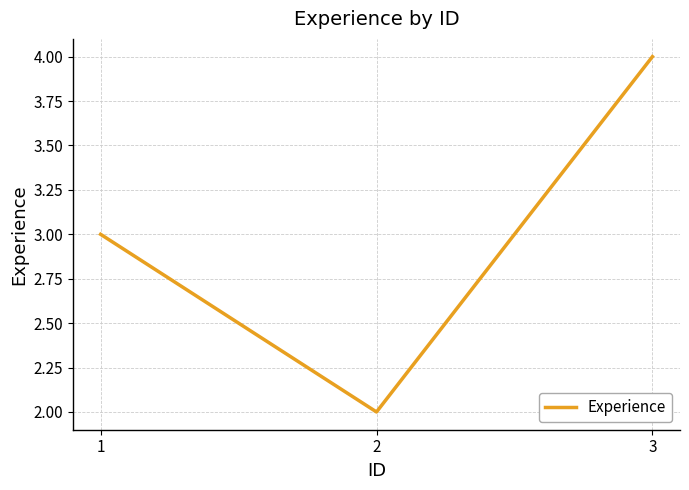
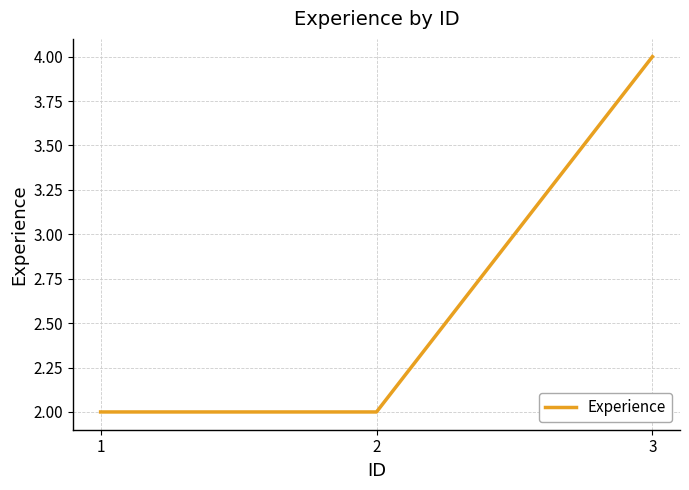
1: 3 -> 2
